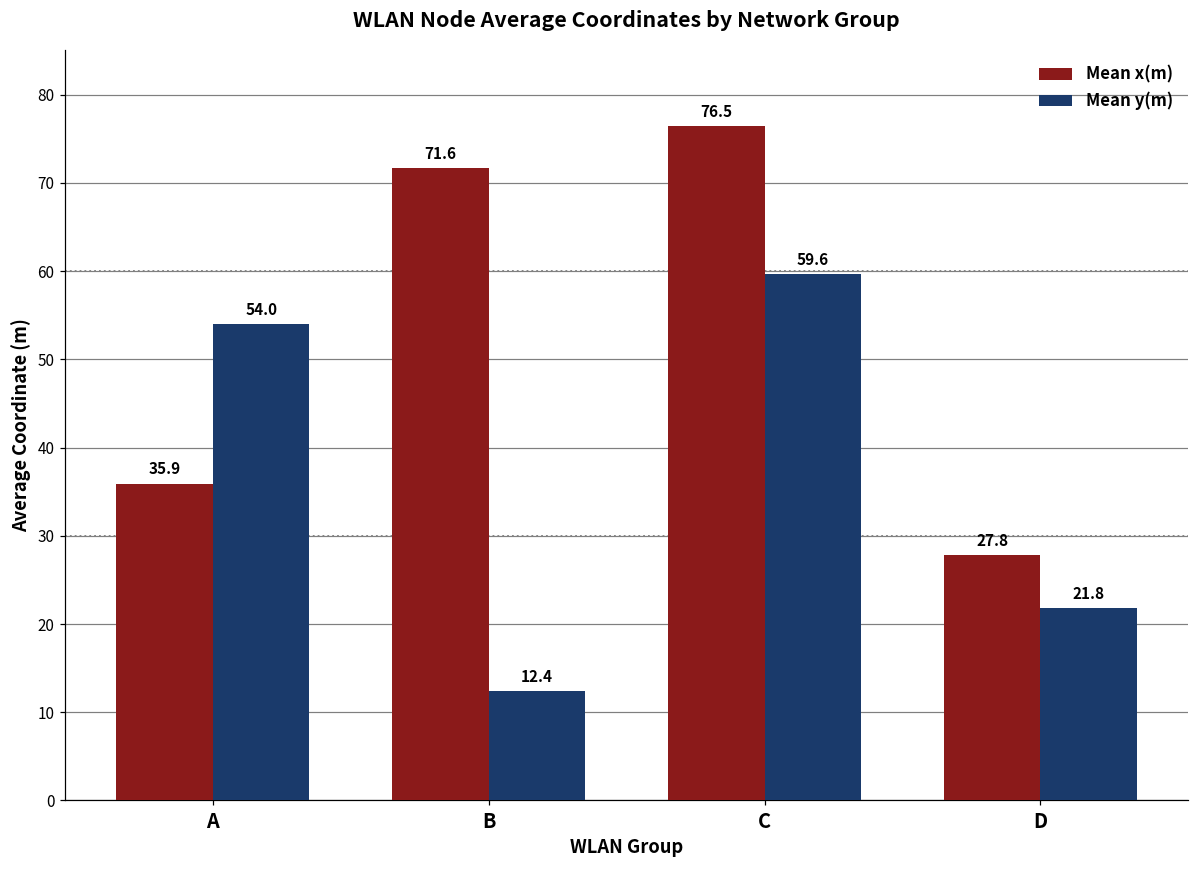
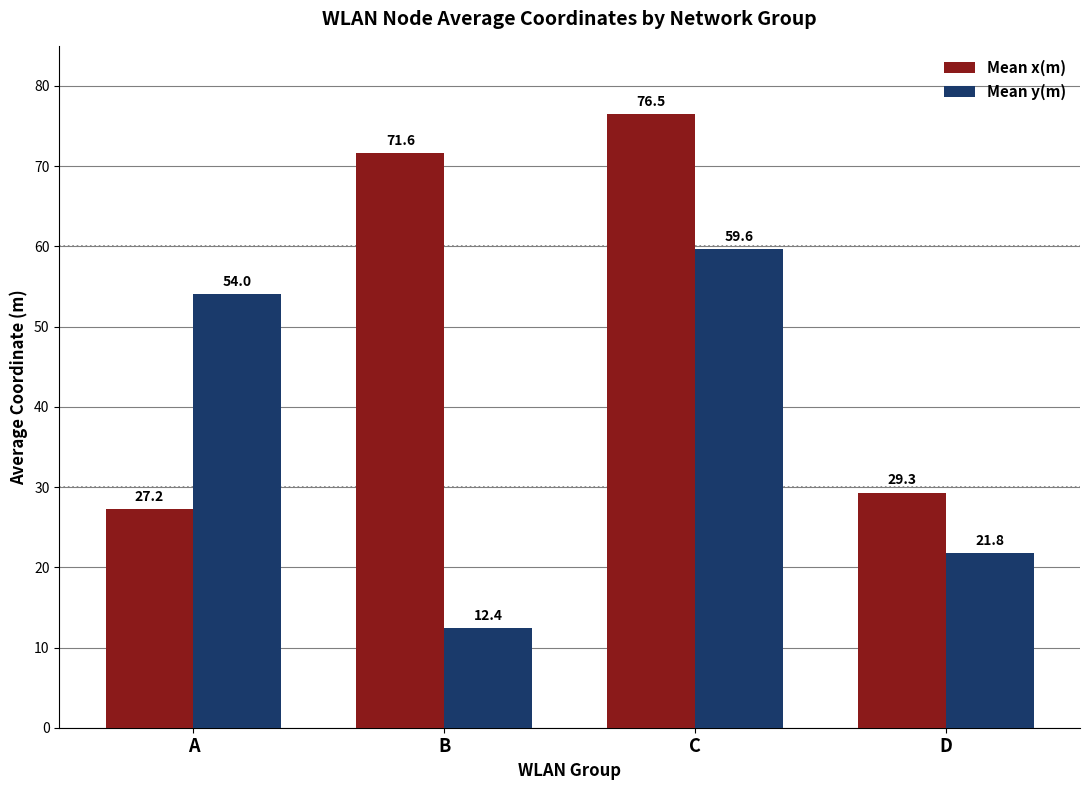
Mean x(m), A: 35.9 -> 27.2
Mean x(m), D: 27.8 -> 29.3
